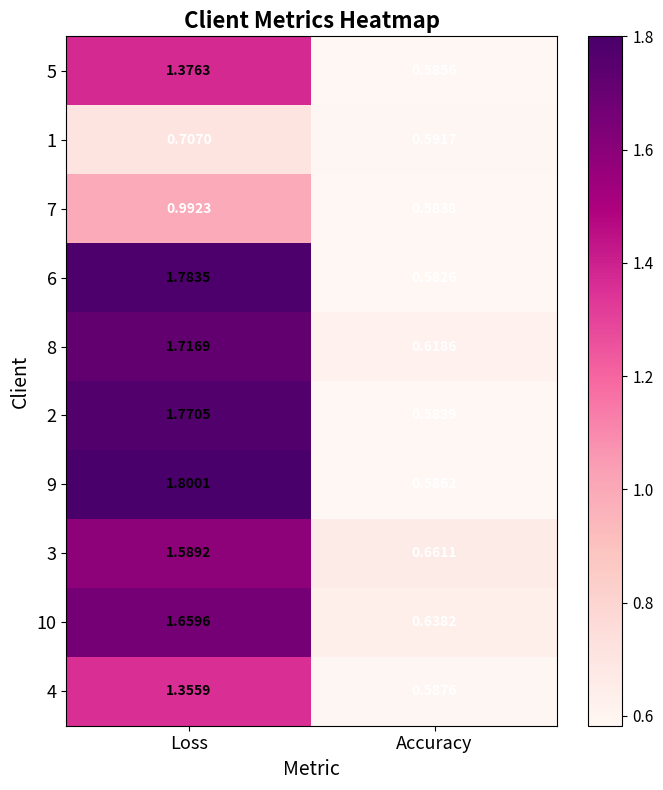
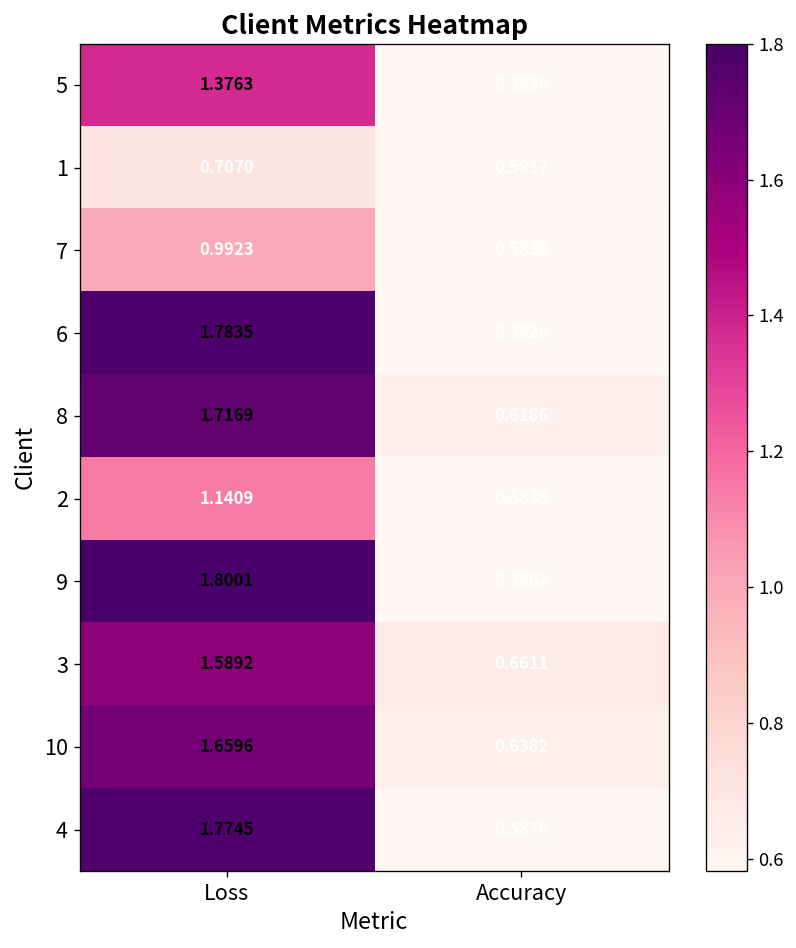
2, Loss: 1.7705 -> 1.1409
4, Loss: 1.3559 -> 1.7745
